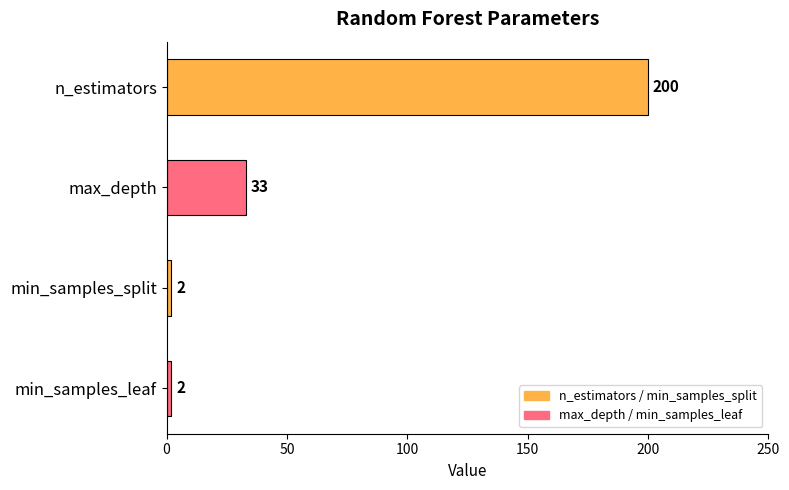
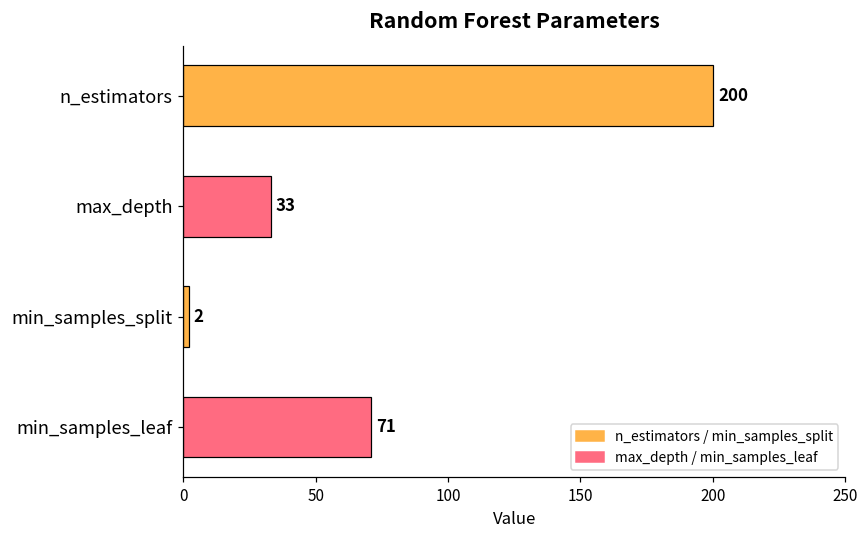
min_samples_leaf: 2 -> 71
